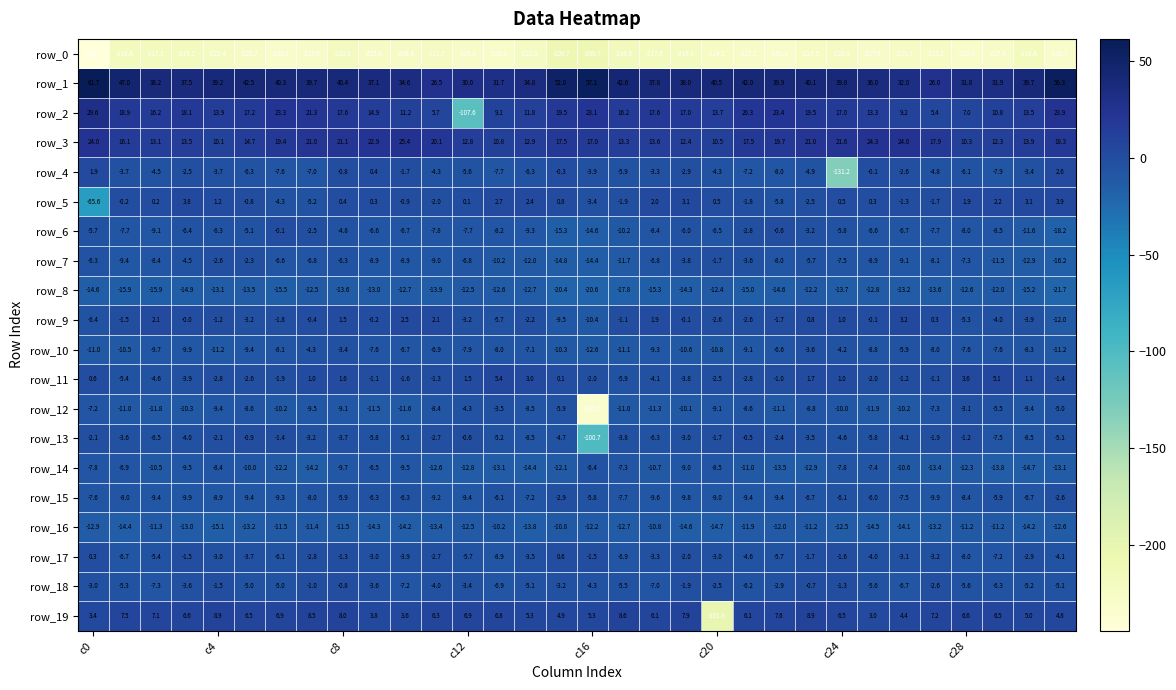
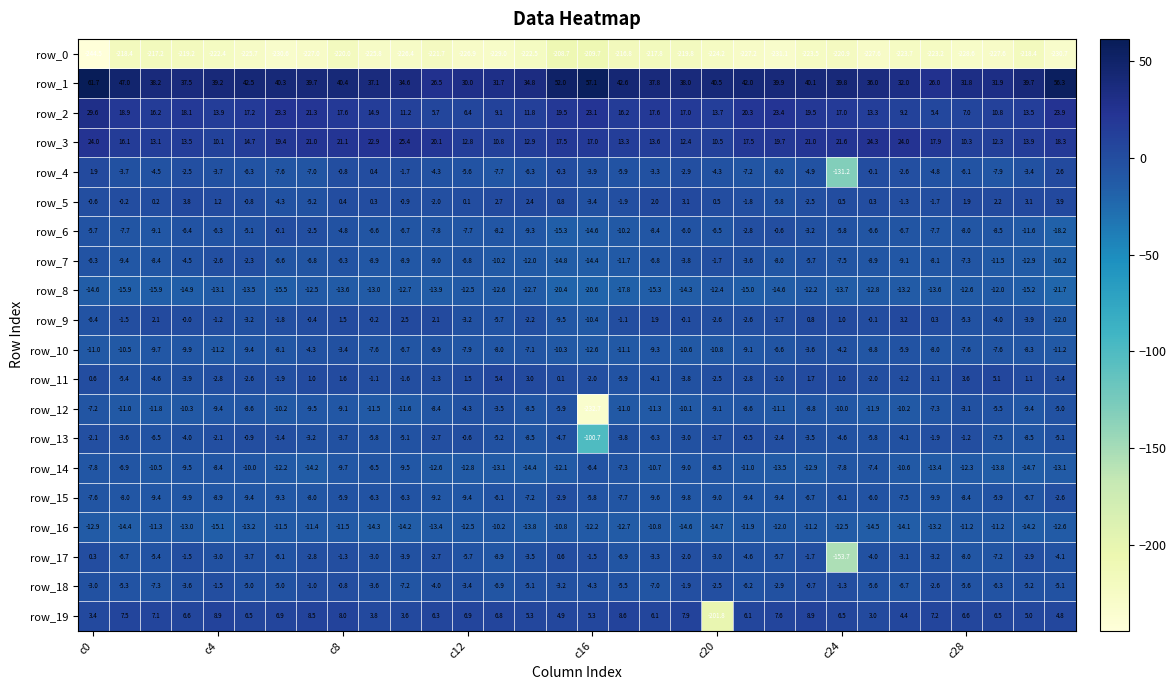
row_2, c12: -107.6 -> 6.4
row_5, c0: -65.6 -> -0.6
row_17, c24: -1.6 -> -153.7
